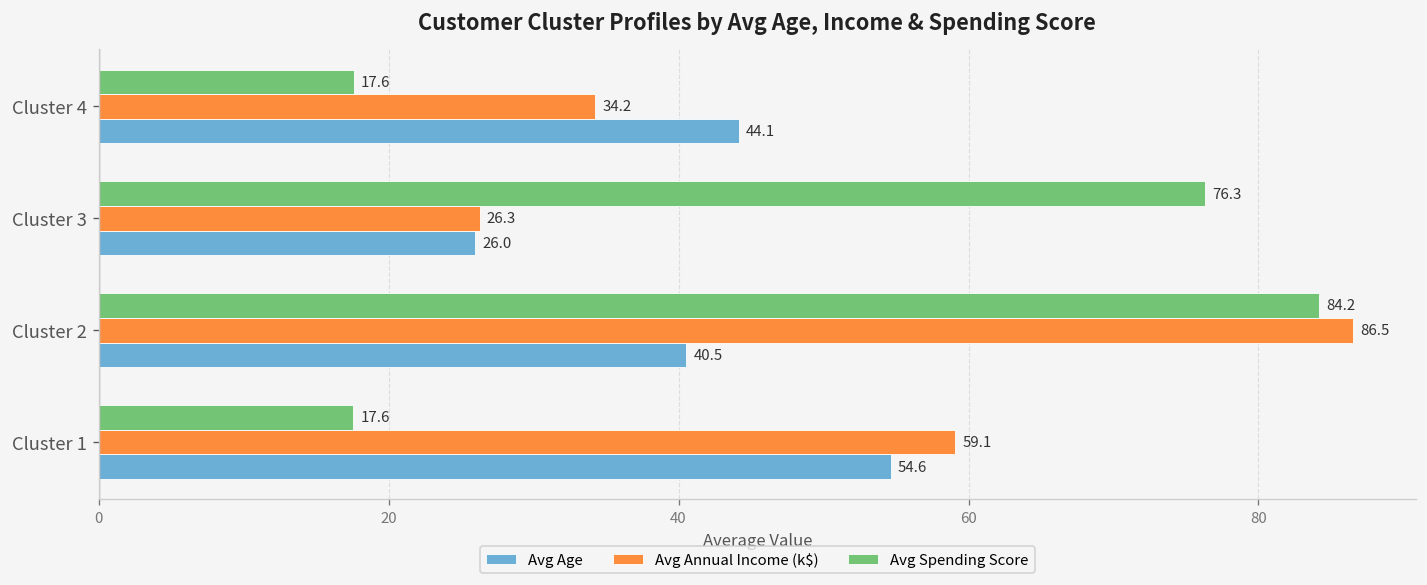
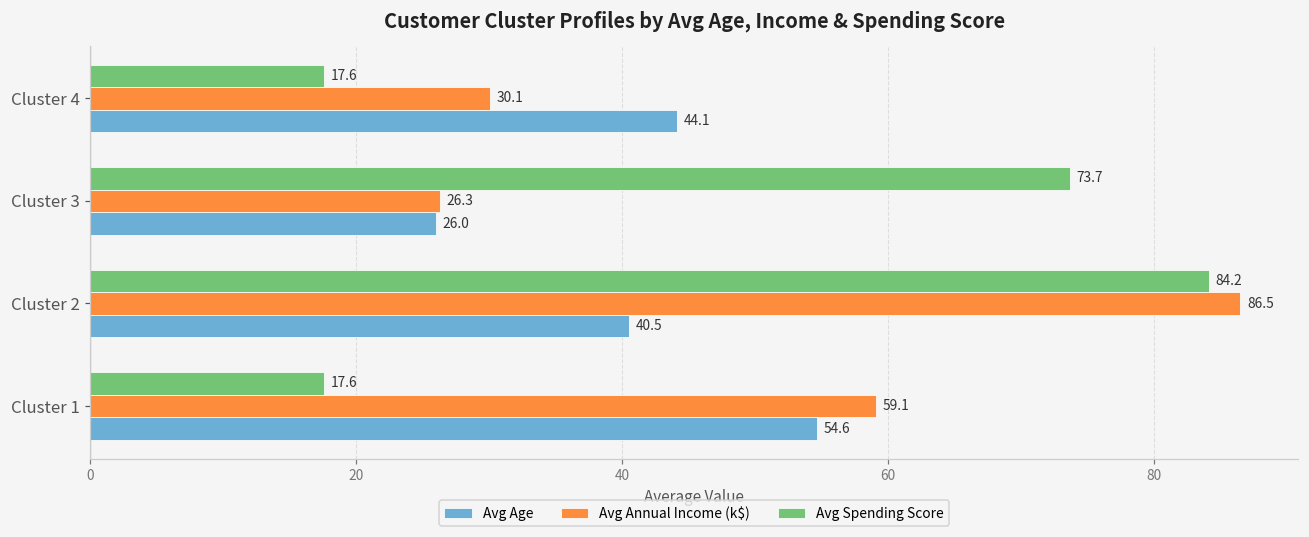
Avg Annual Income (k$), Cluster 4: 34.2 -> 30.1
Avg Spending Score, Cluster 3: 76.3 -> 73.7
